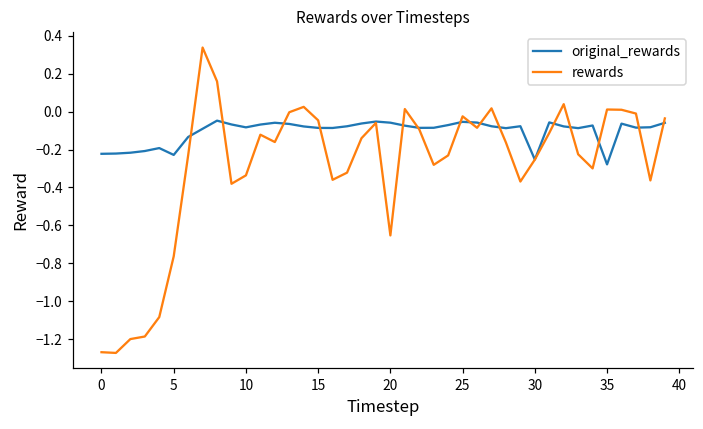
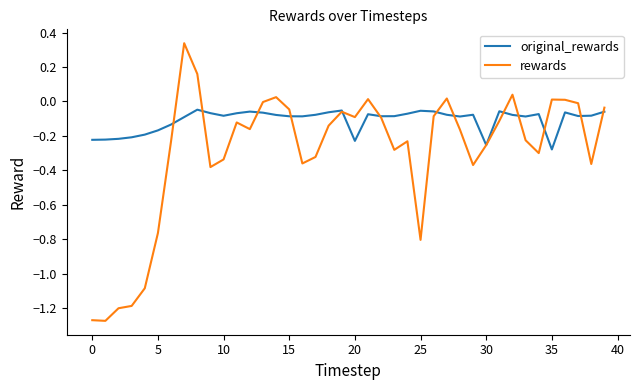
original_rewards, 5: -0.23 -> -0.17
original_rewards, 20: -0.06 -> -0.23
rewards, 20: -0.65 -> -0.09
rewards, 25: -0.02 -> -0.80
